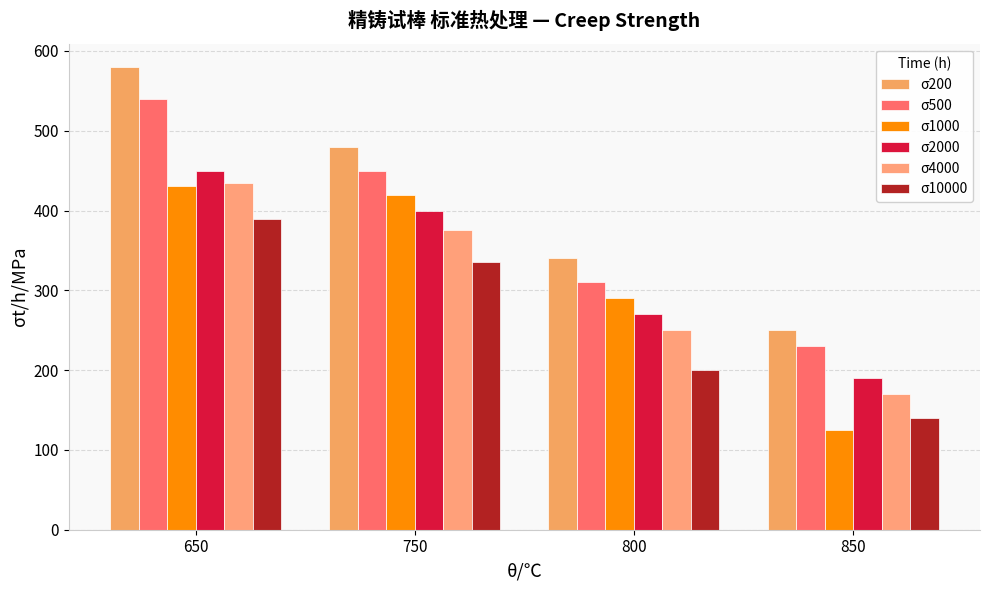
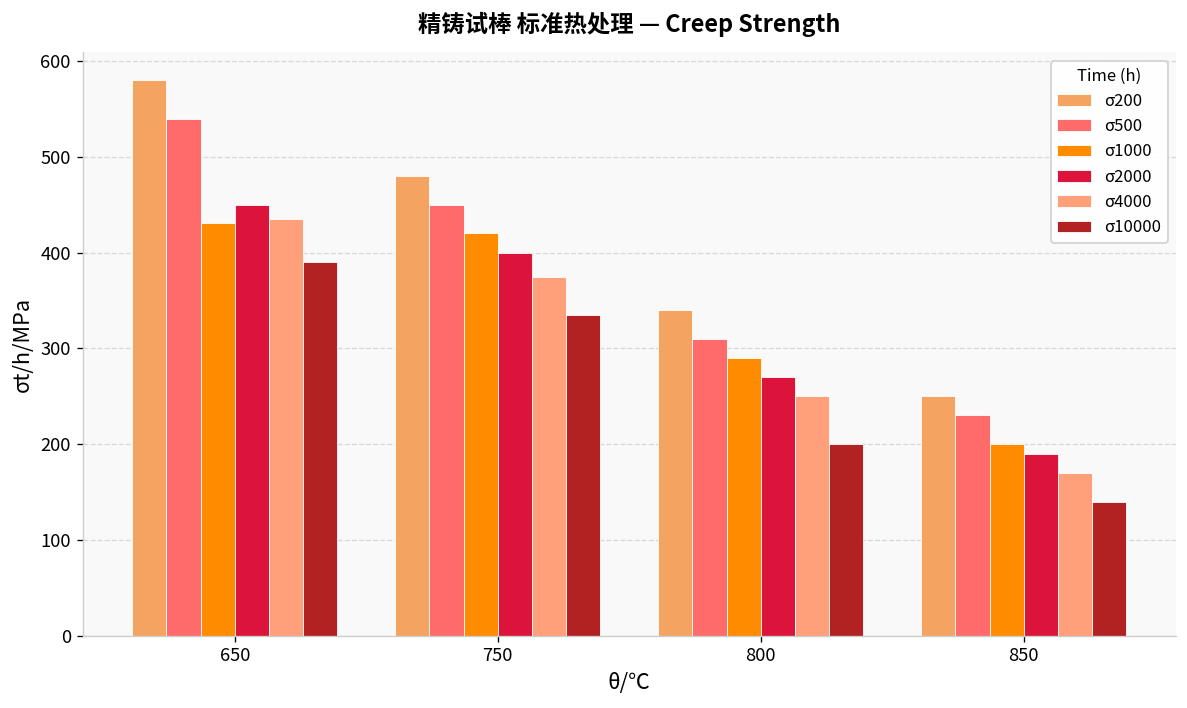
σ1000, 850: 130 -> 200
